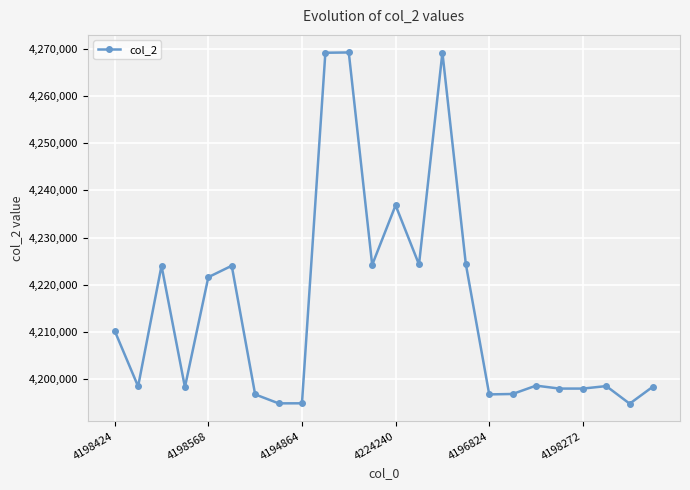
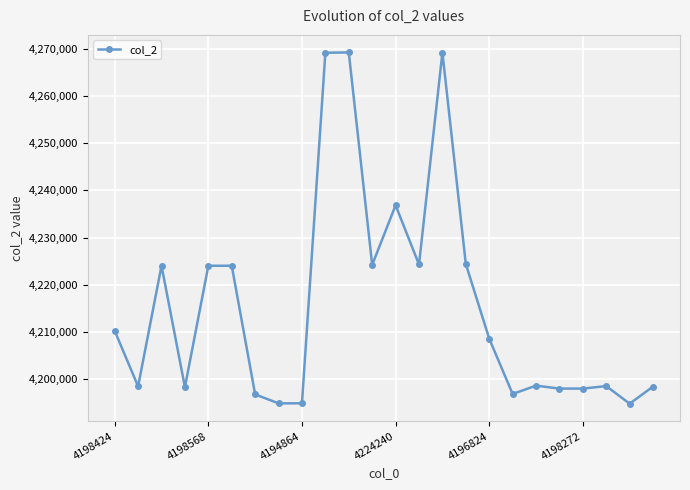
4198568: 4,222,000 -> 4,224,000
4196824: 4,197,000 -> 4,209,000
